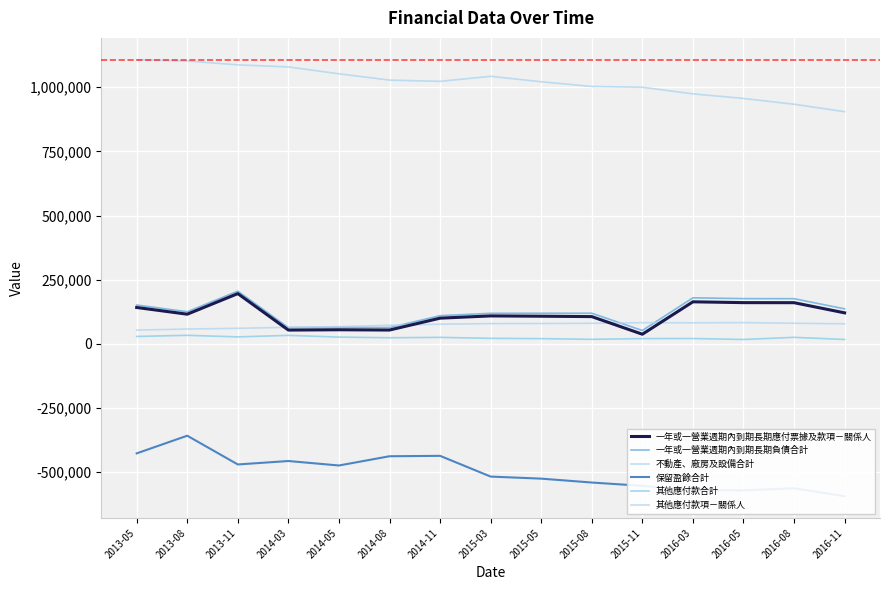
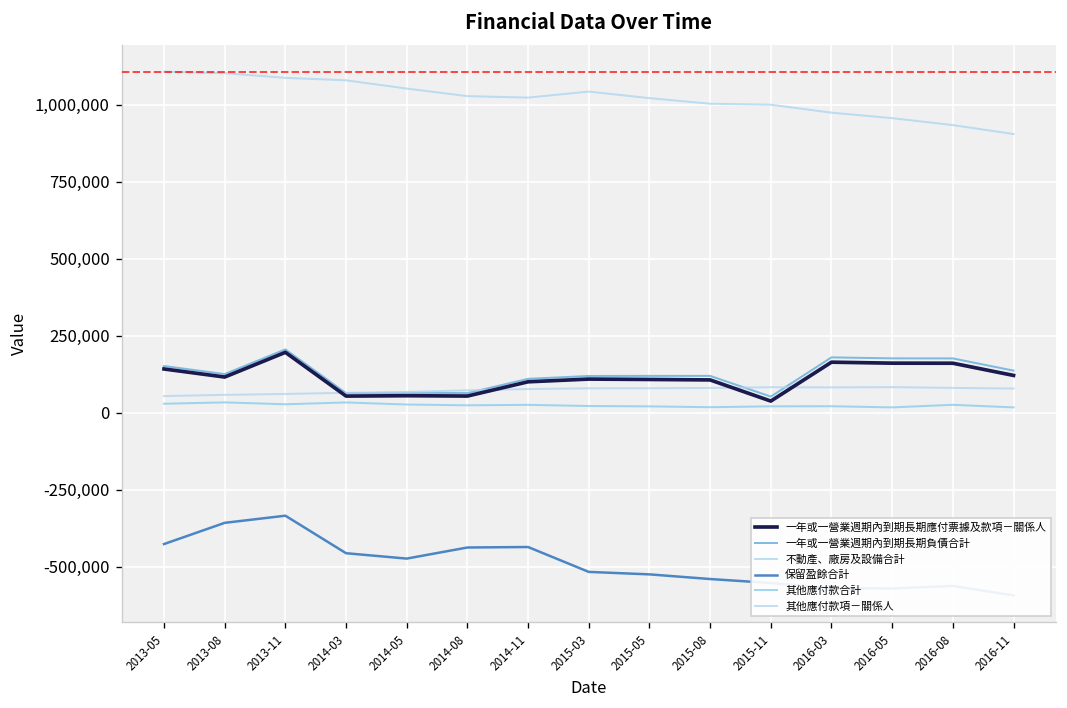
保留盈餘合計, 2013-11: -470,000 -> -330,000
